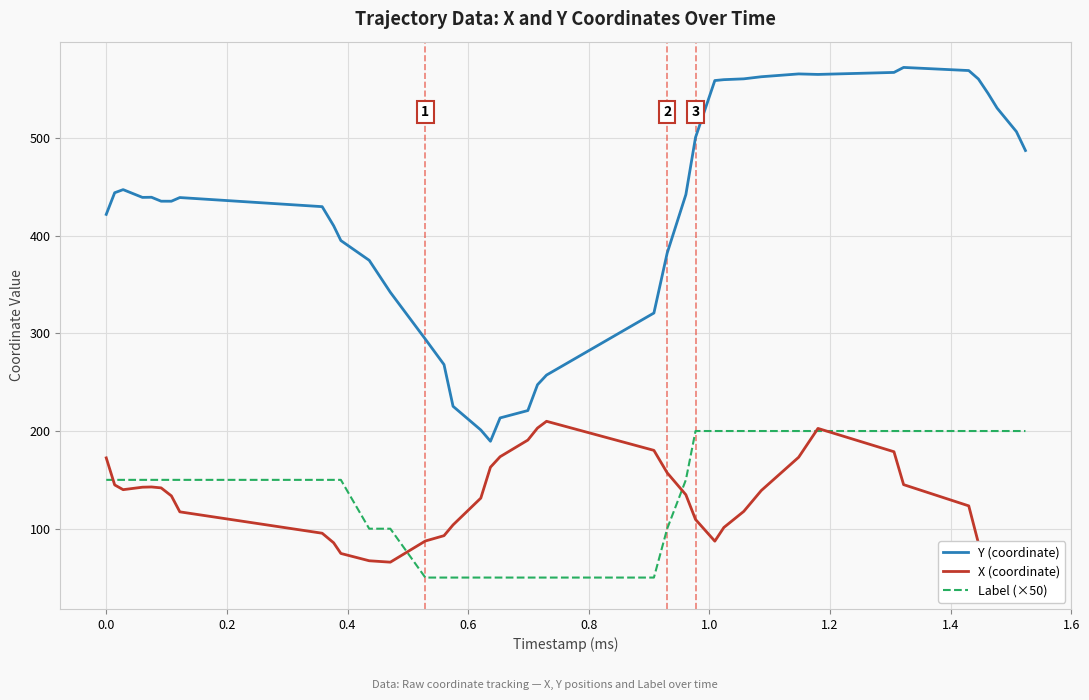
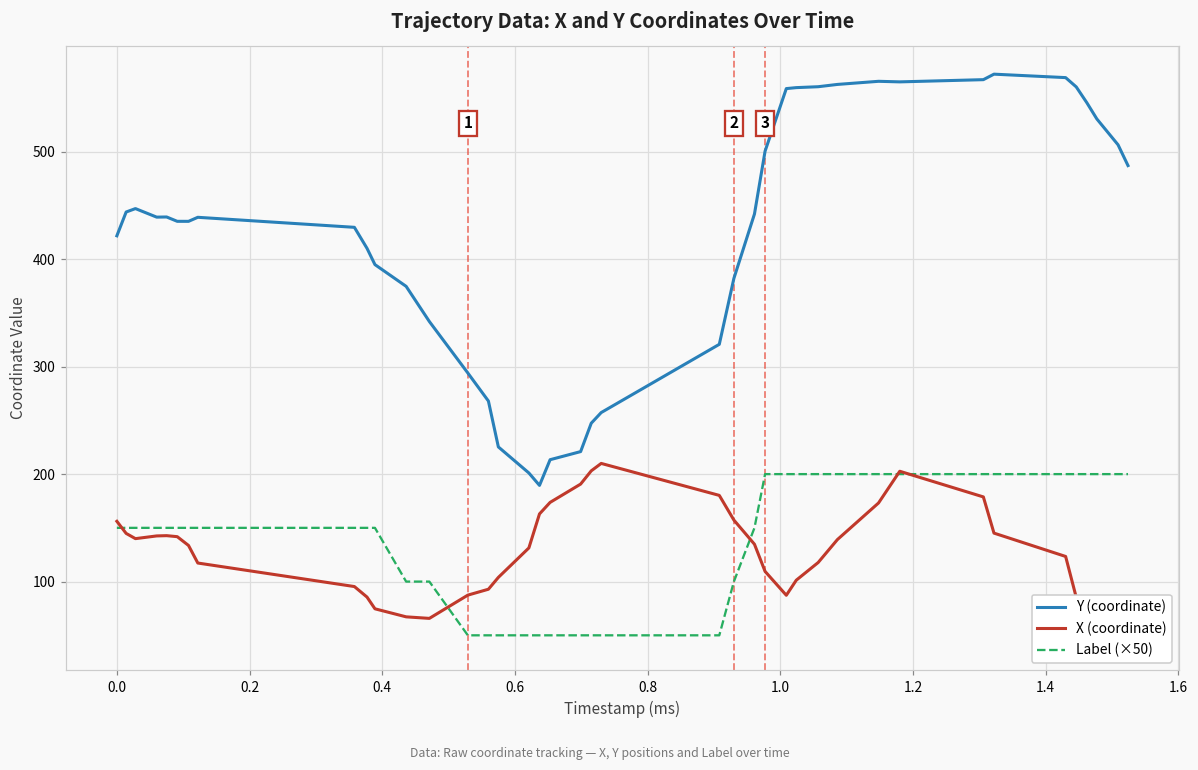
X (coordinate), 0.0: 170 -> 160
